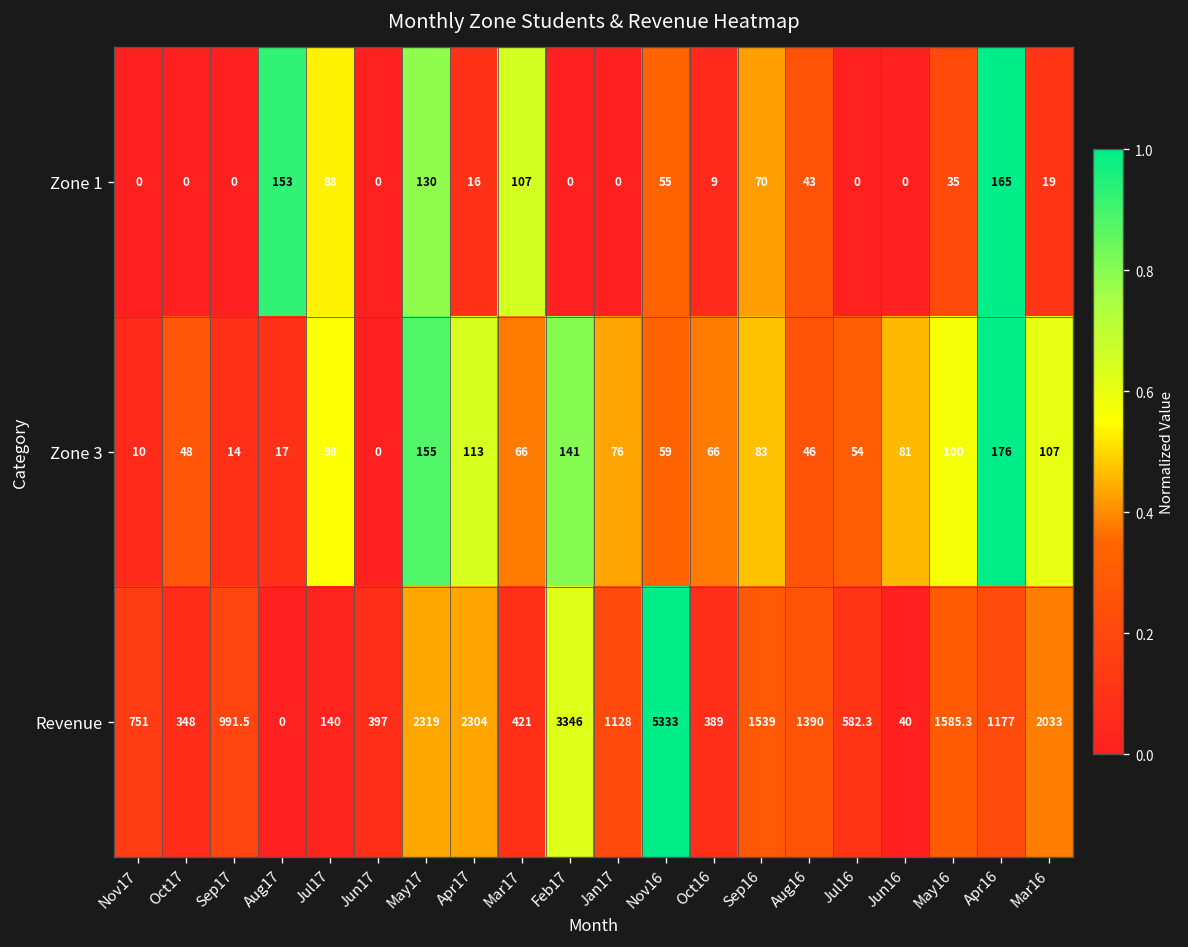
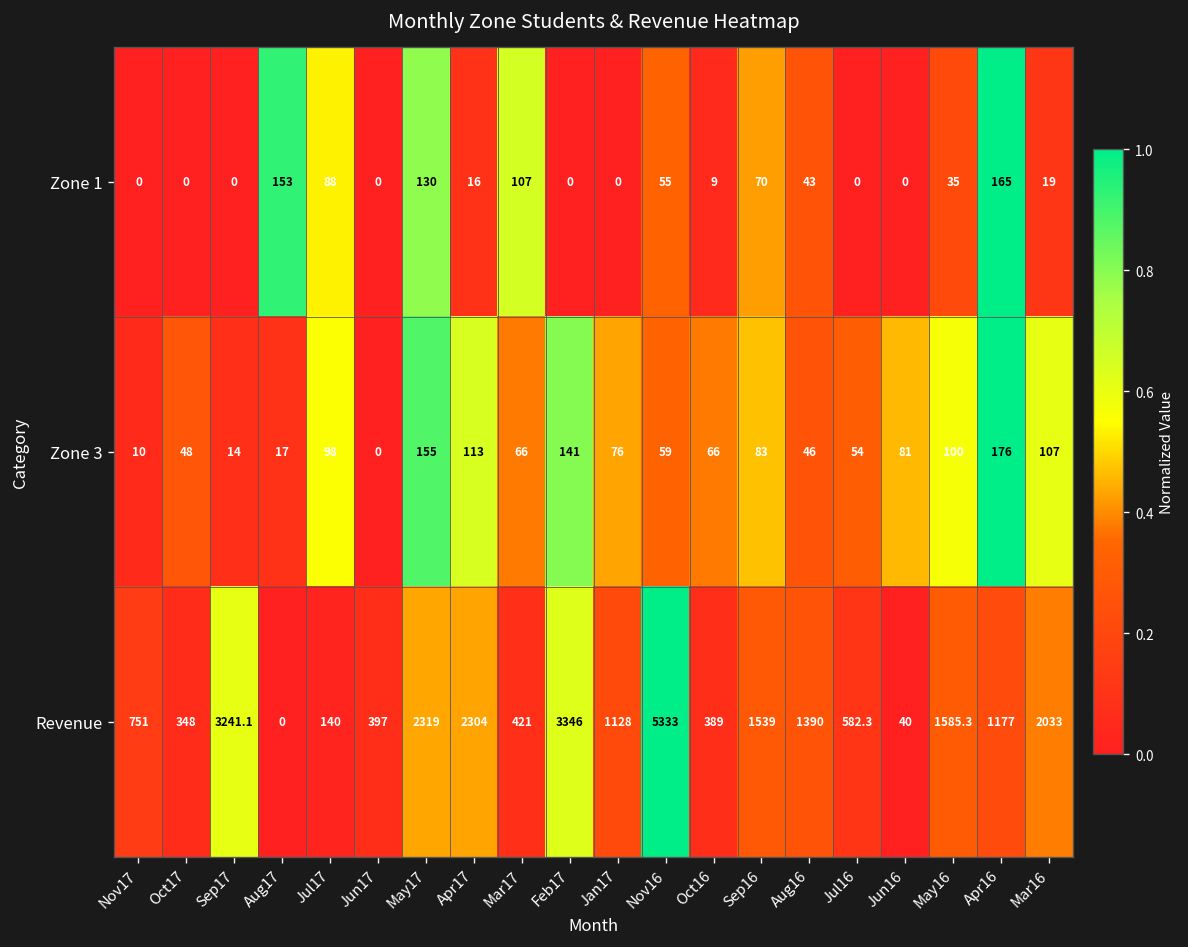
Revenue, Sep17: 991.5 -> 3241.1
